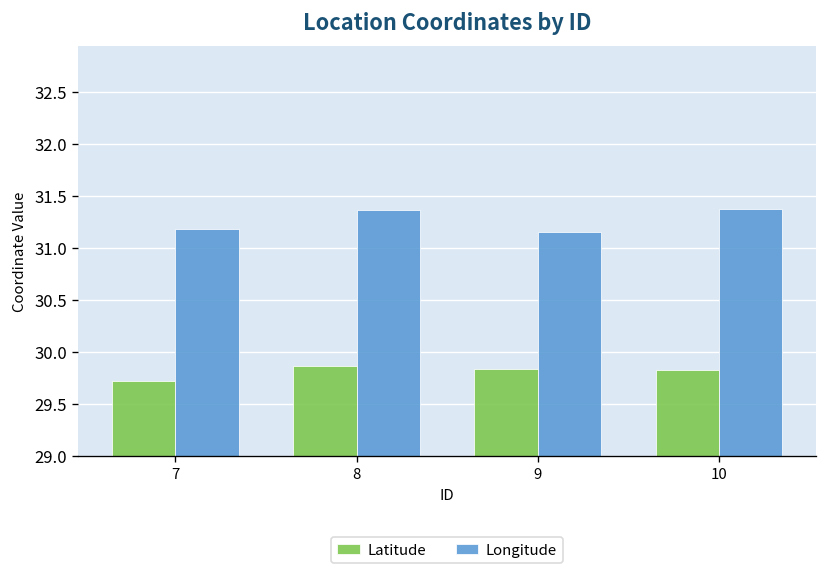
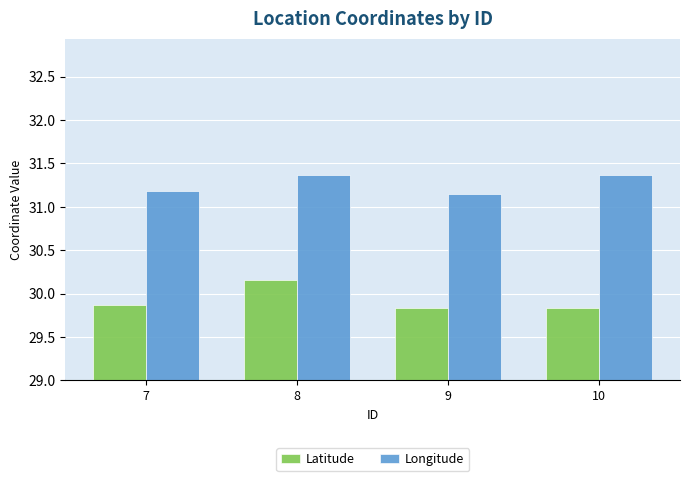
Latitude, 7: 29.7 -> 29.9
Latitude, 8: 29.9 -> 30.2
